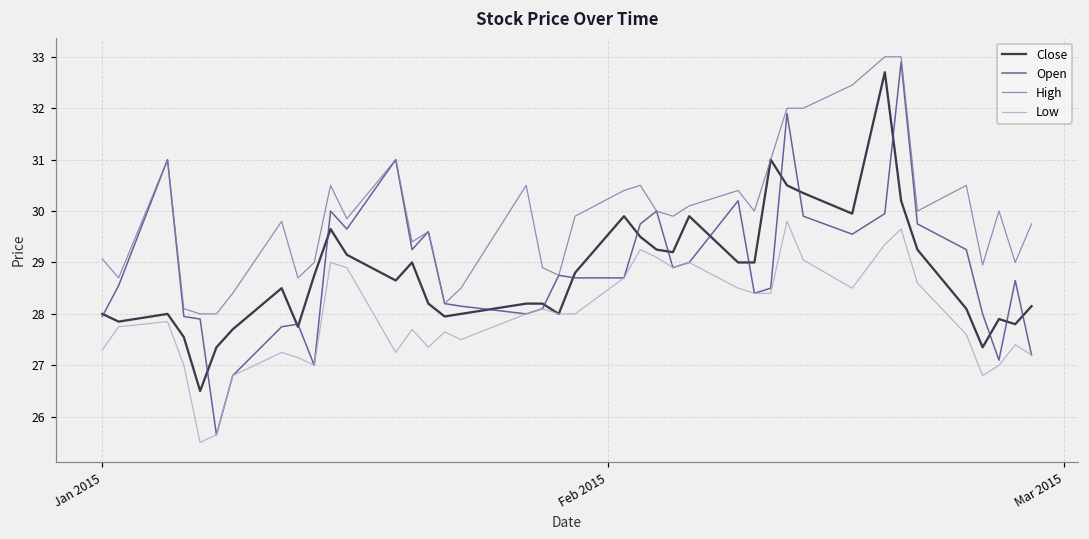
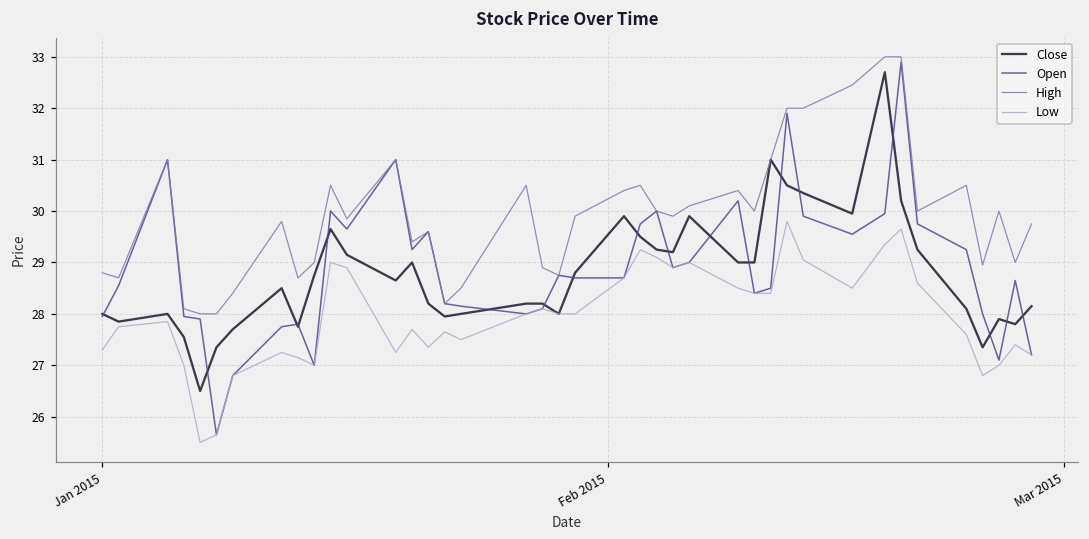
High, Jan 2015: 29.1 -> 28.8
